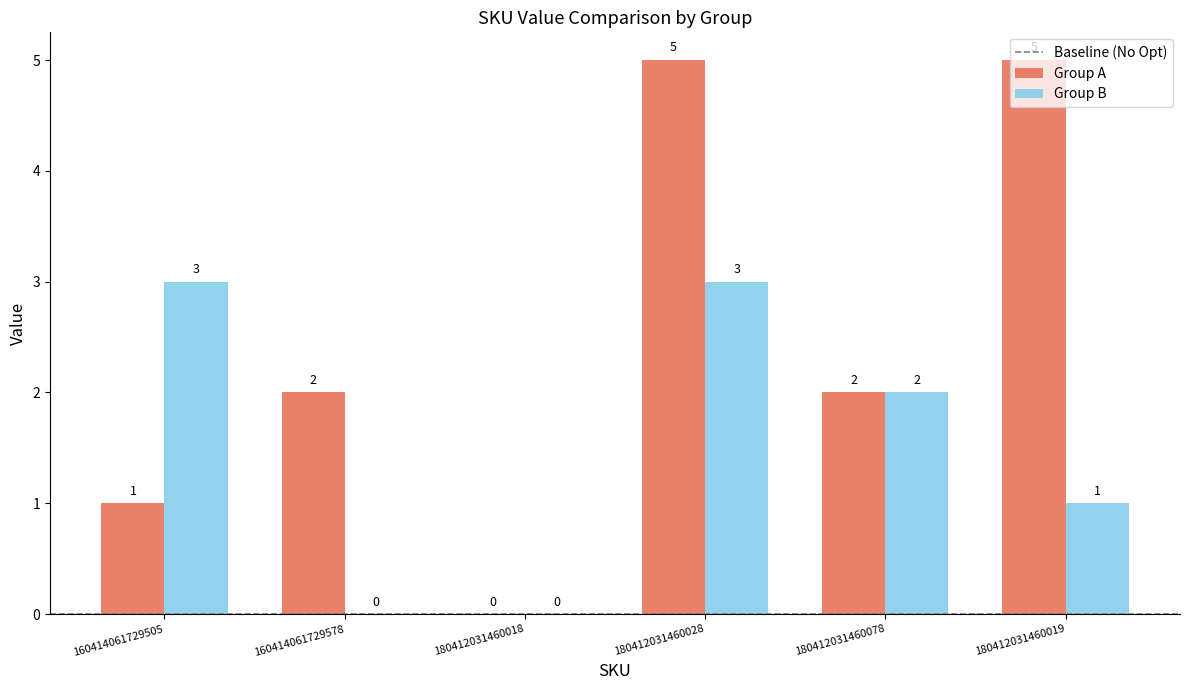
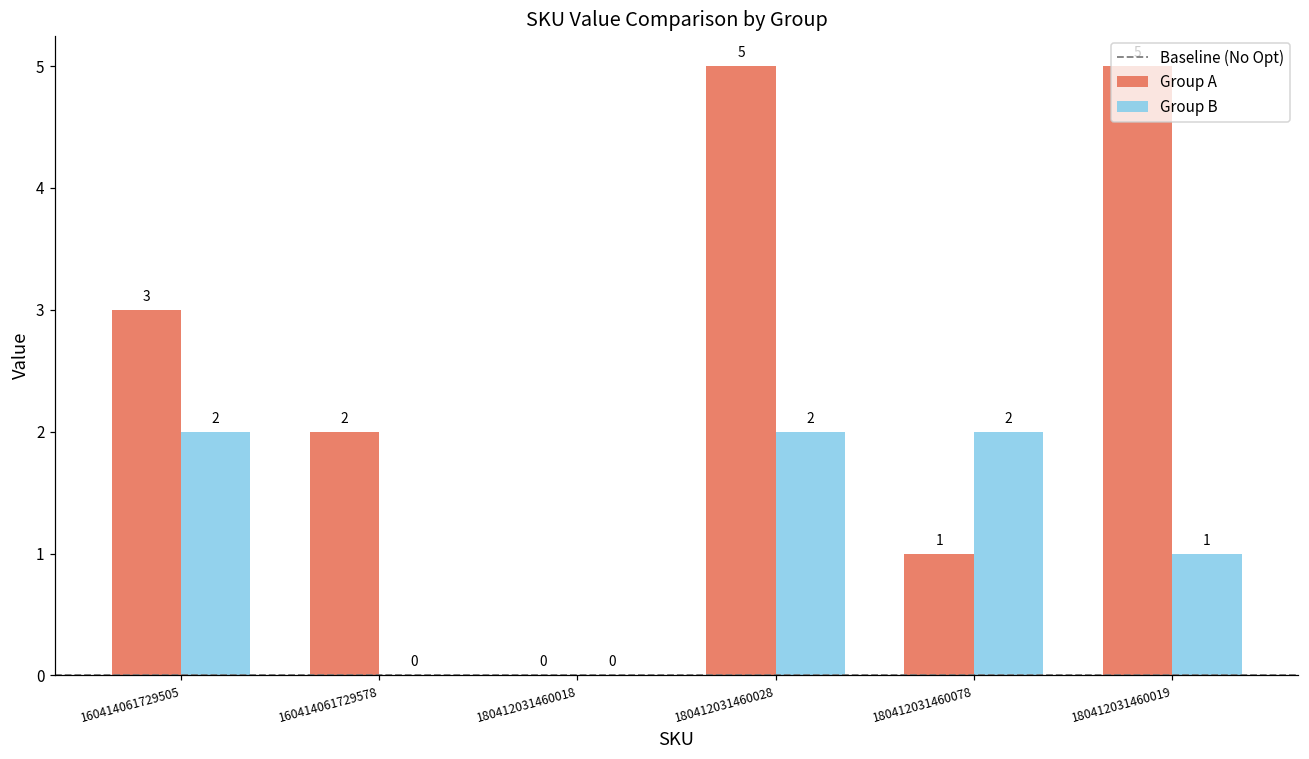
Group A, 160414061729505: 1 -> 3
Group B, 160414061729505: 3 -> 2
Group B, 180412031460028: 3 -> 2
Group A, 180412031460078: 2 -> 1
